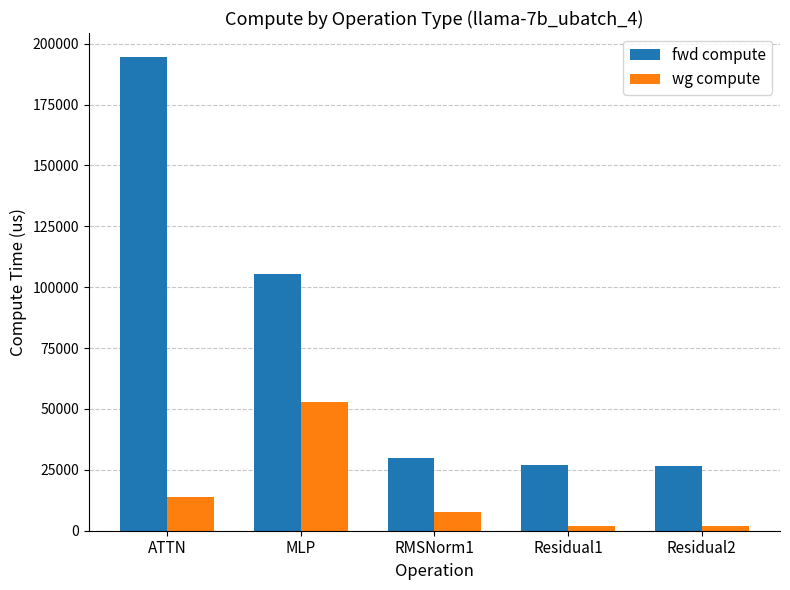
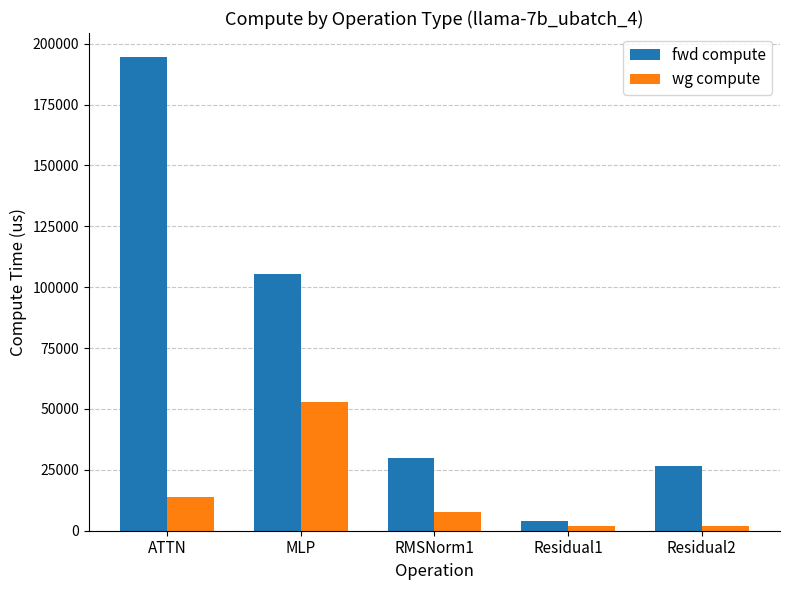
fwd compute, Residual1: 27000 -> 4000
